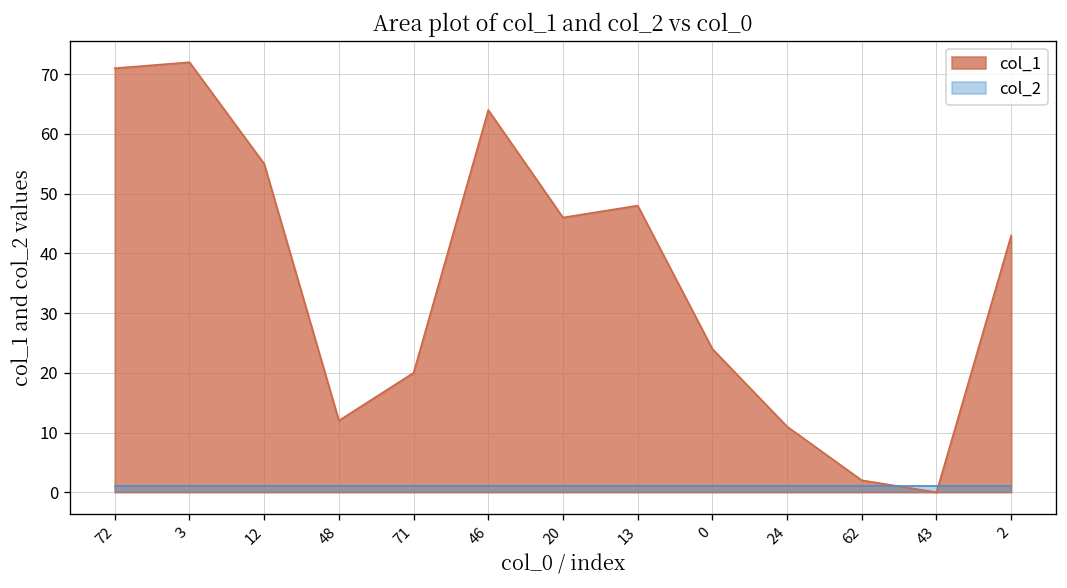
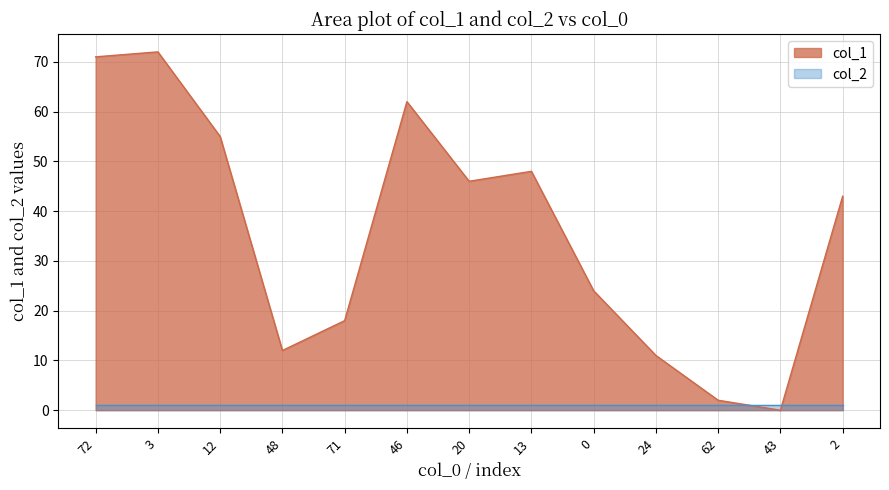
col_1, 71: 20 -> 18
col_1, 46: 64 -> 62
